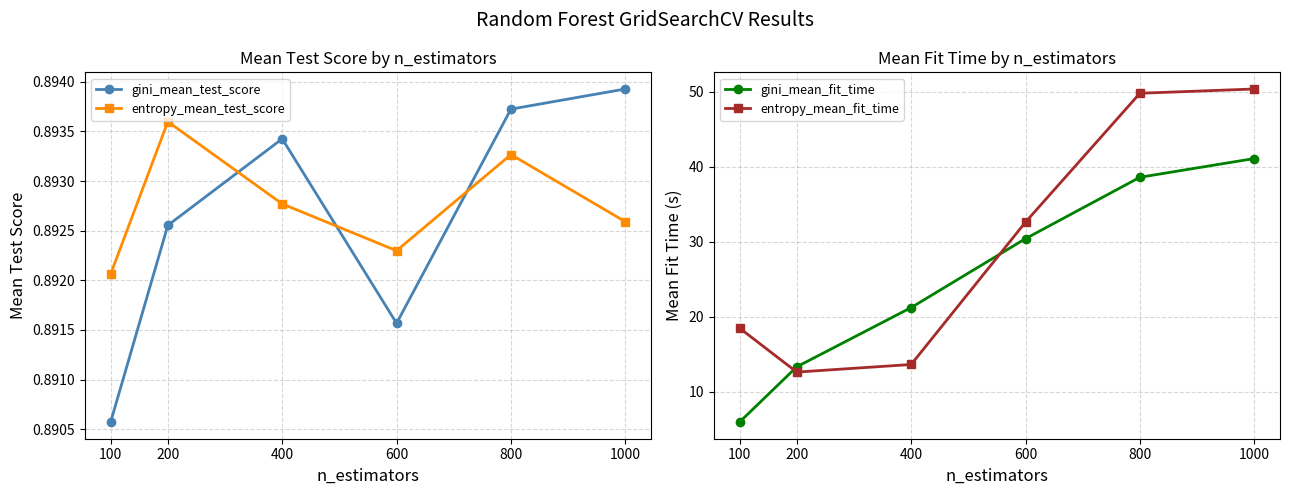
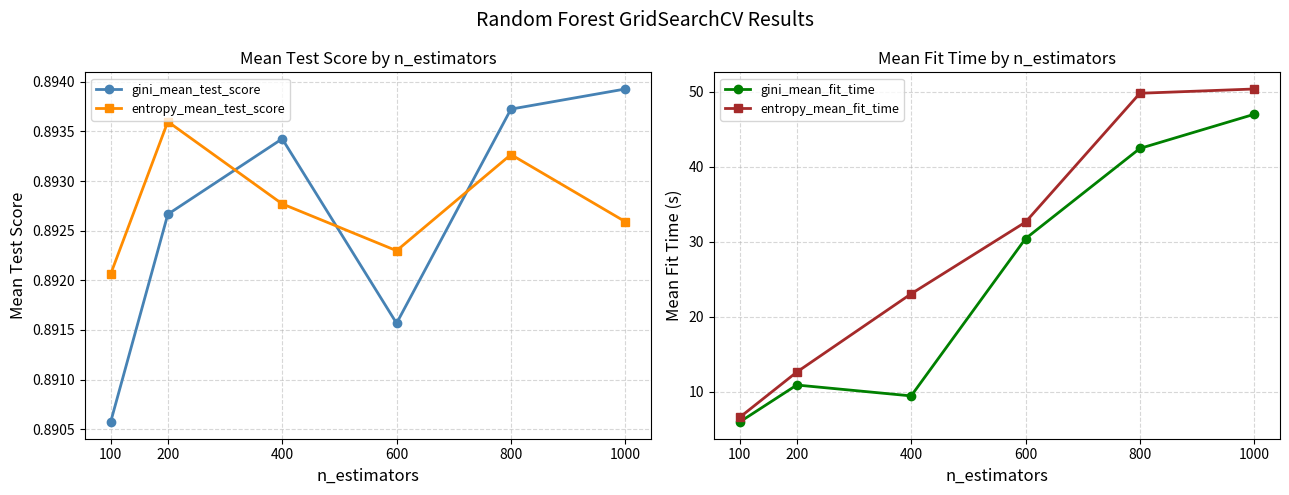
Mean Test Score by n_estimators, gini_mean_test_score, 200: 0.8926 -> 0.8927
Mean Fit Time by n_estimators, entropy_mean_fit_time, 100: 18 -> 7
Mean Fit Time by n_estimators, gini_mean_fit_time, 200: 13 -> 11
Mean Fit Time by n_estimators, gini_mean_fit_time, 400: 21 -> 9
Mean Fit Time by n_estimators, entropy_mean_fit_time, 400: 14 -> 23
Mean Fit Time by n_estimators, gini_mean_fit_time, 800: 39 -> 42
Mean Fit Time by n_estimators, gini_mean_fit_time, 1000: 41 -> 47
